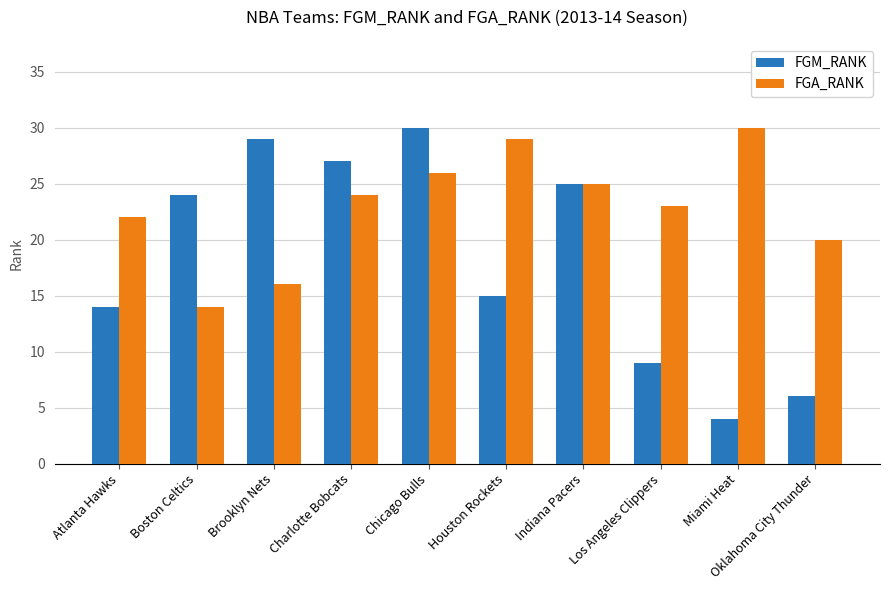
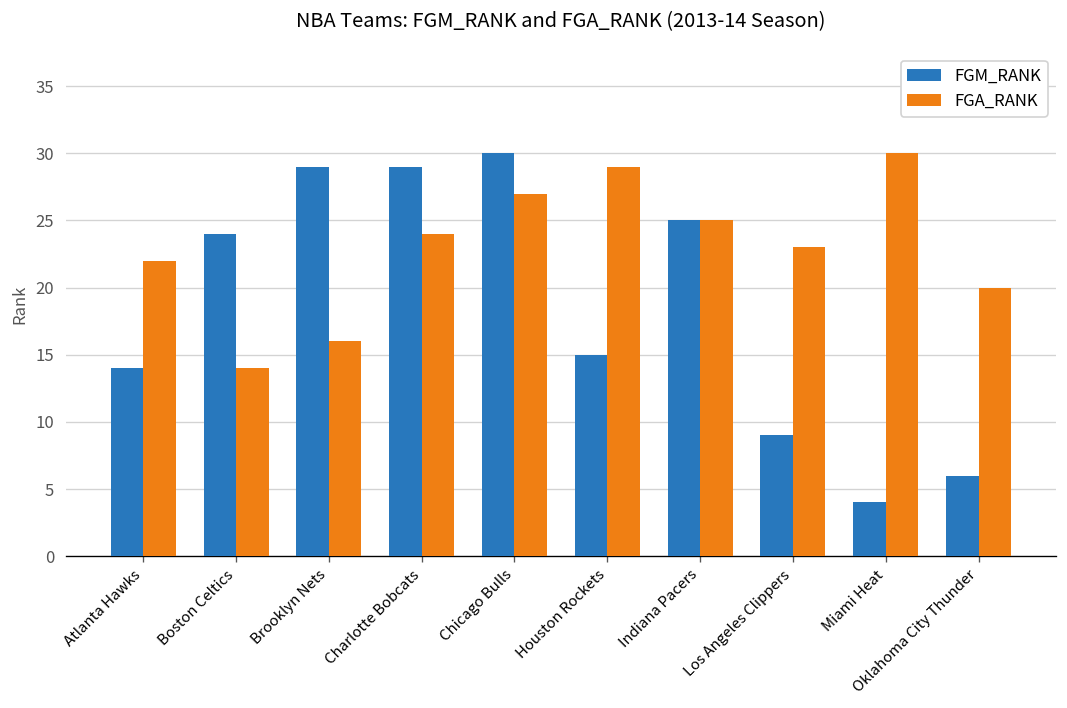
FGM_RANK, Charlotte Bobcats: 27 -> 29
FGA_RANK, Chicago Bulls: 26 -> 27
